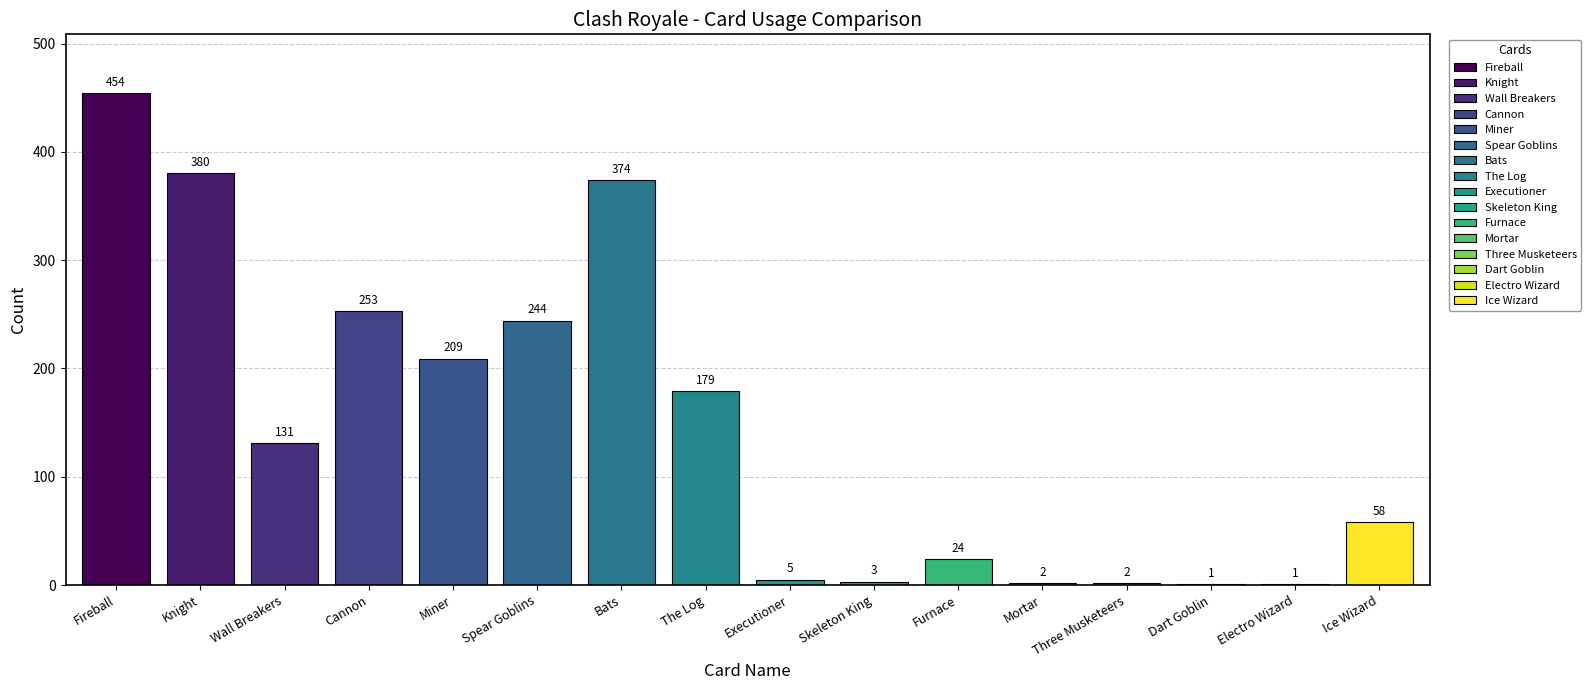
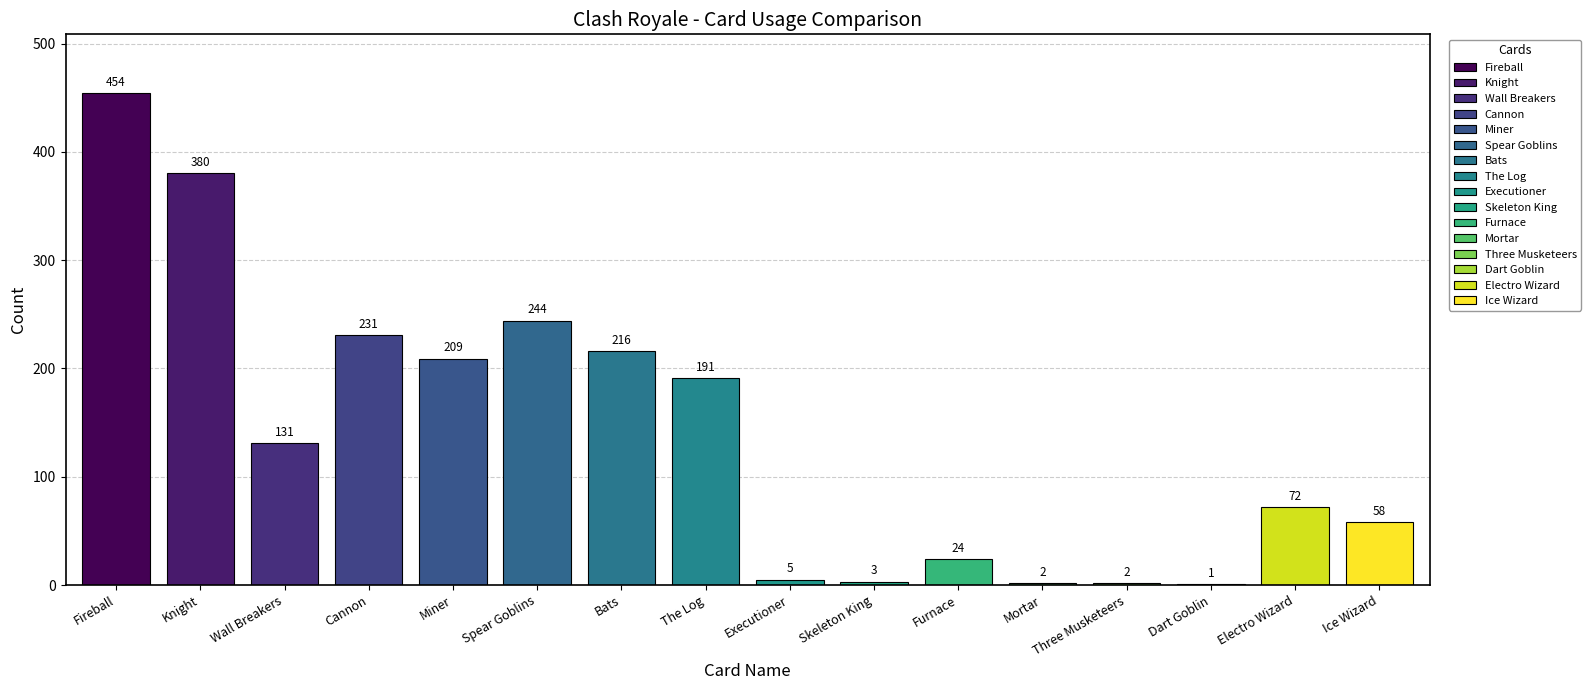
Cannon: 253 -> 231
Bats: 374 -> 216
The Log: 179 -> 191
Electro Wizard: 1 -> 72
